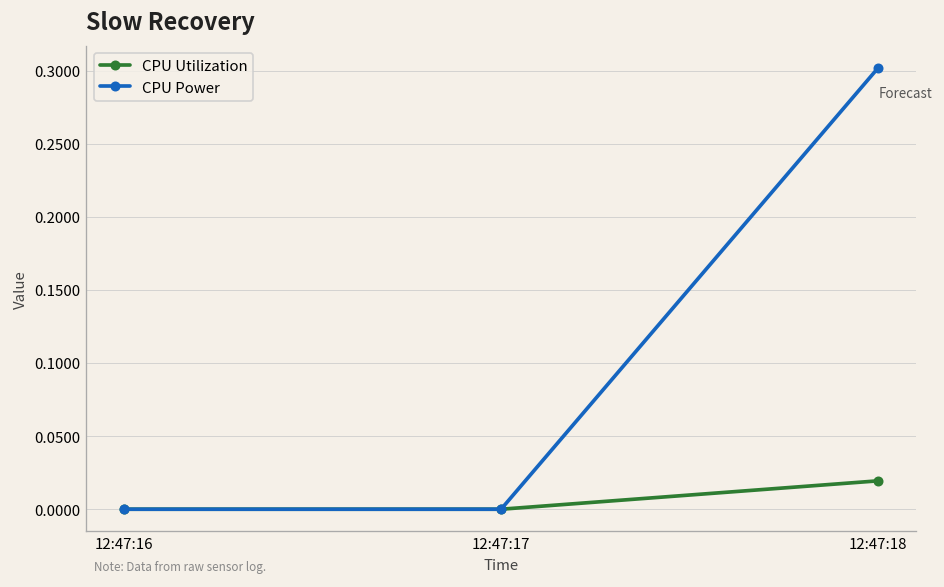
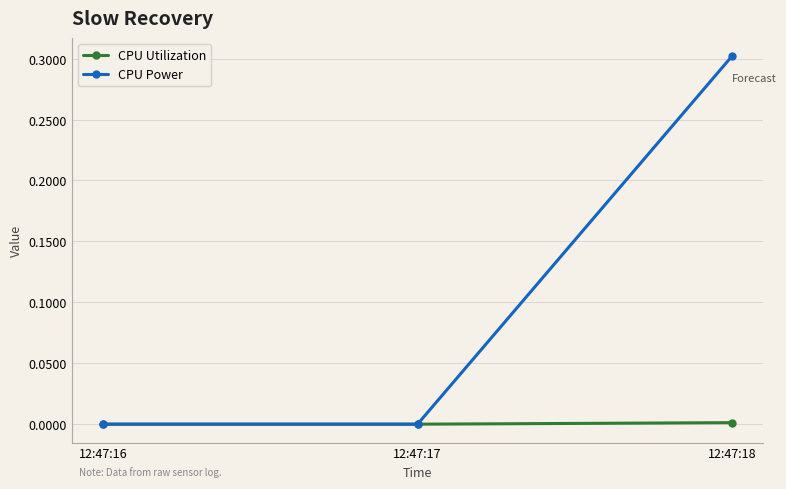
CPU Utilization, 12:47:18: 0.019 -> 0.001
